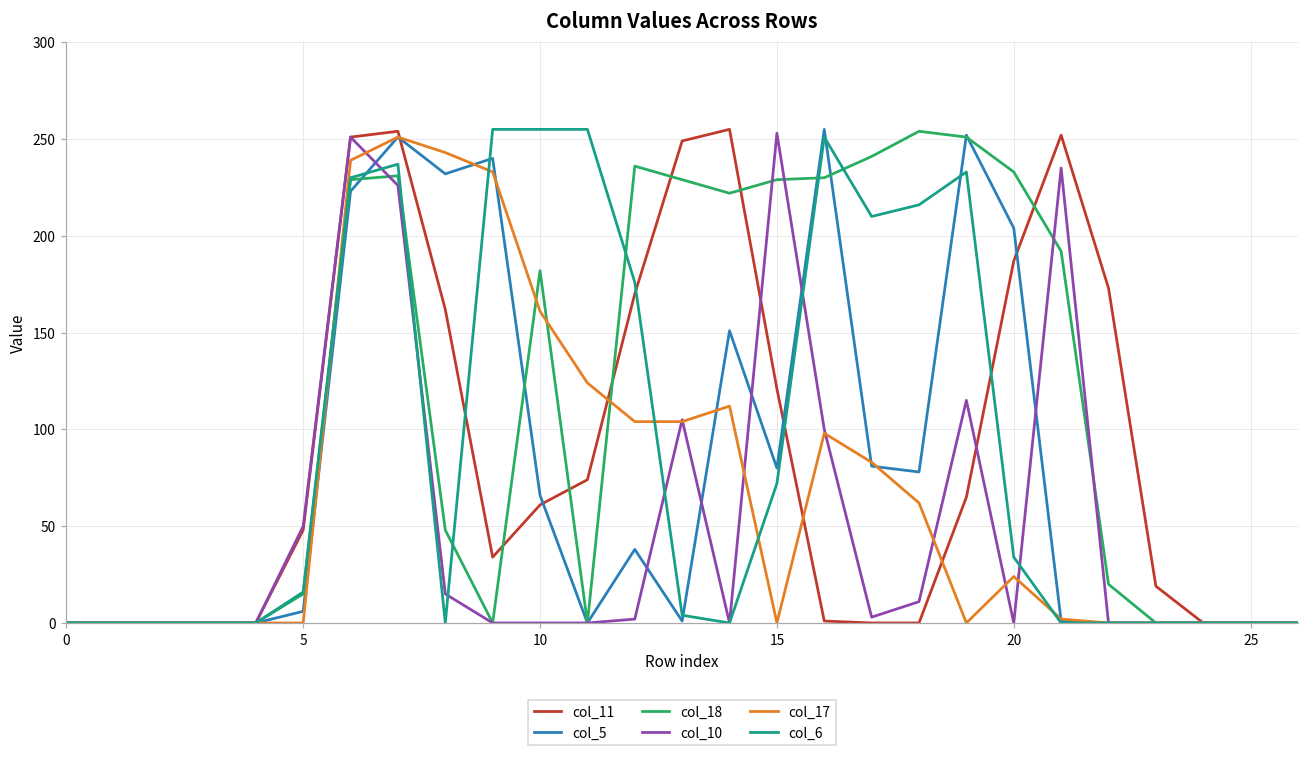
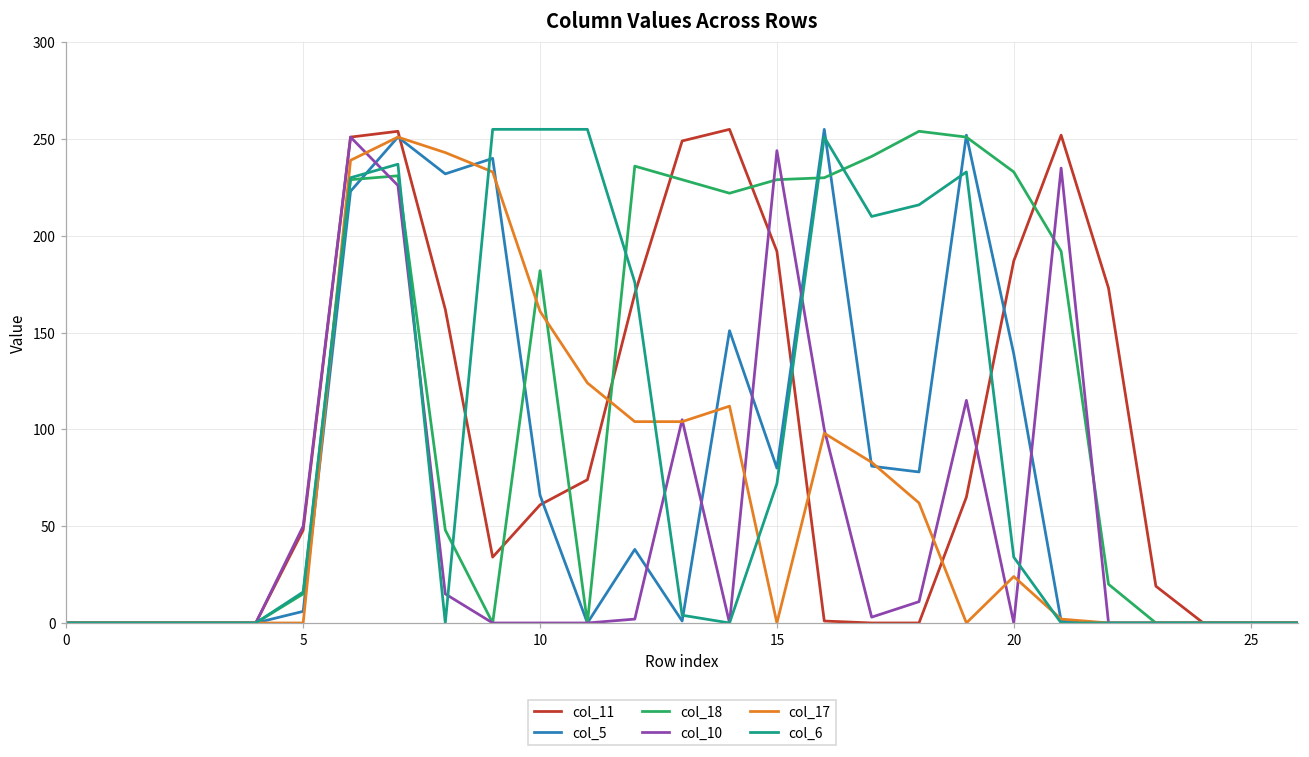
col_11, 15: 121 -> 192
col_10, 15: 253 -> 244
col_5, 20: 204 -> 139
